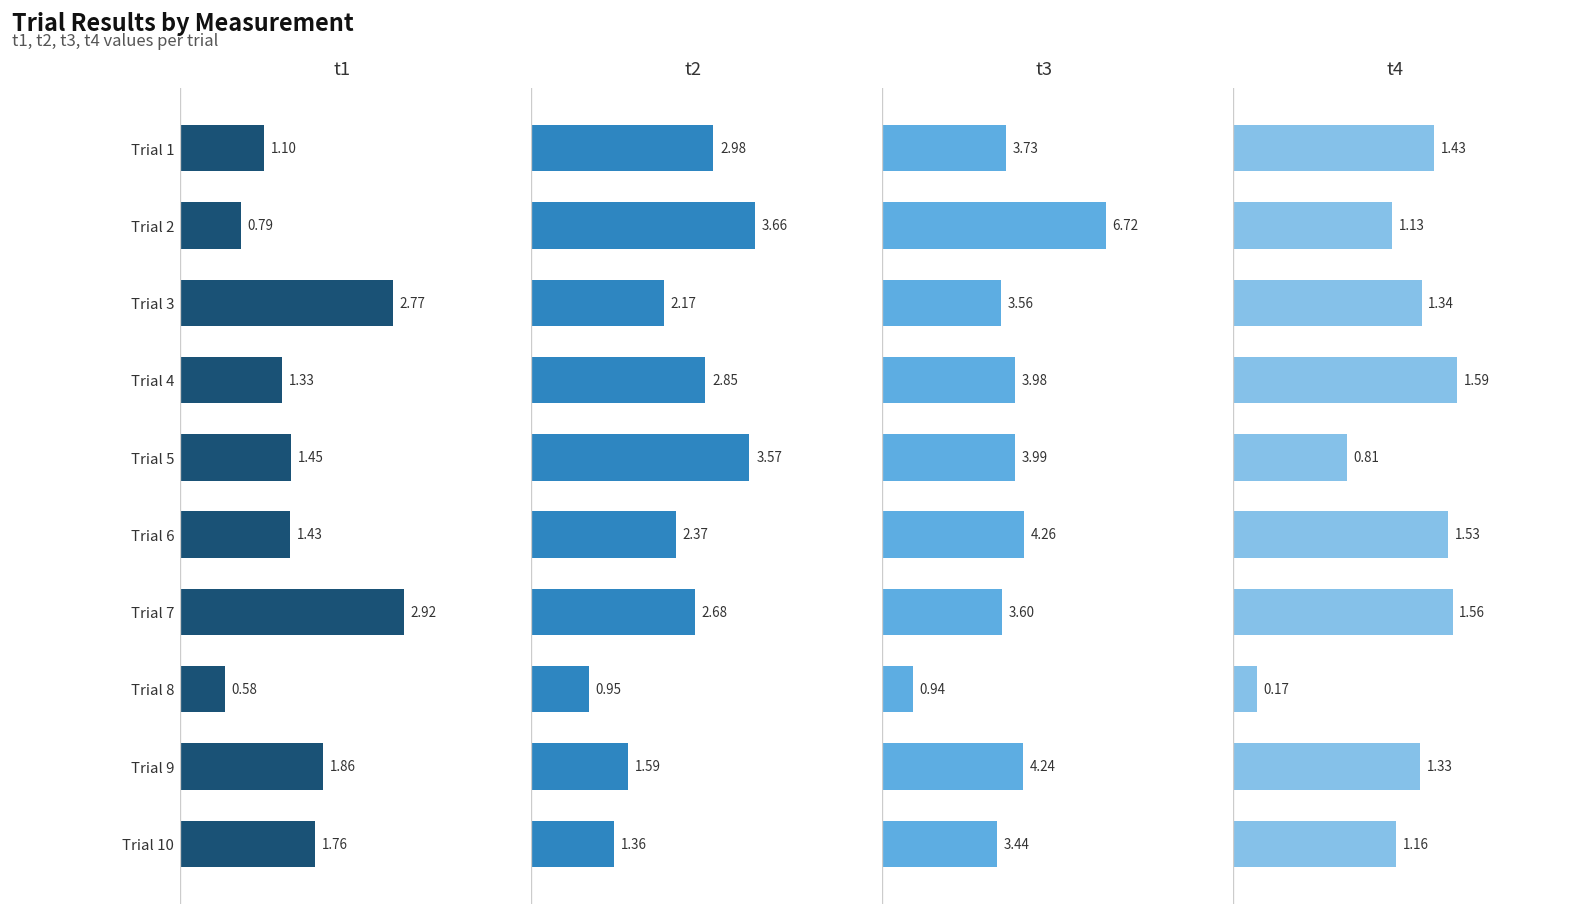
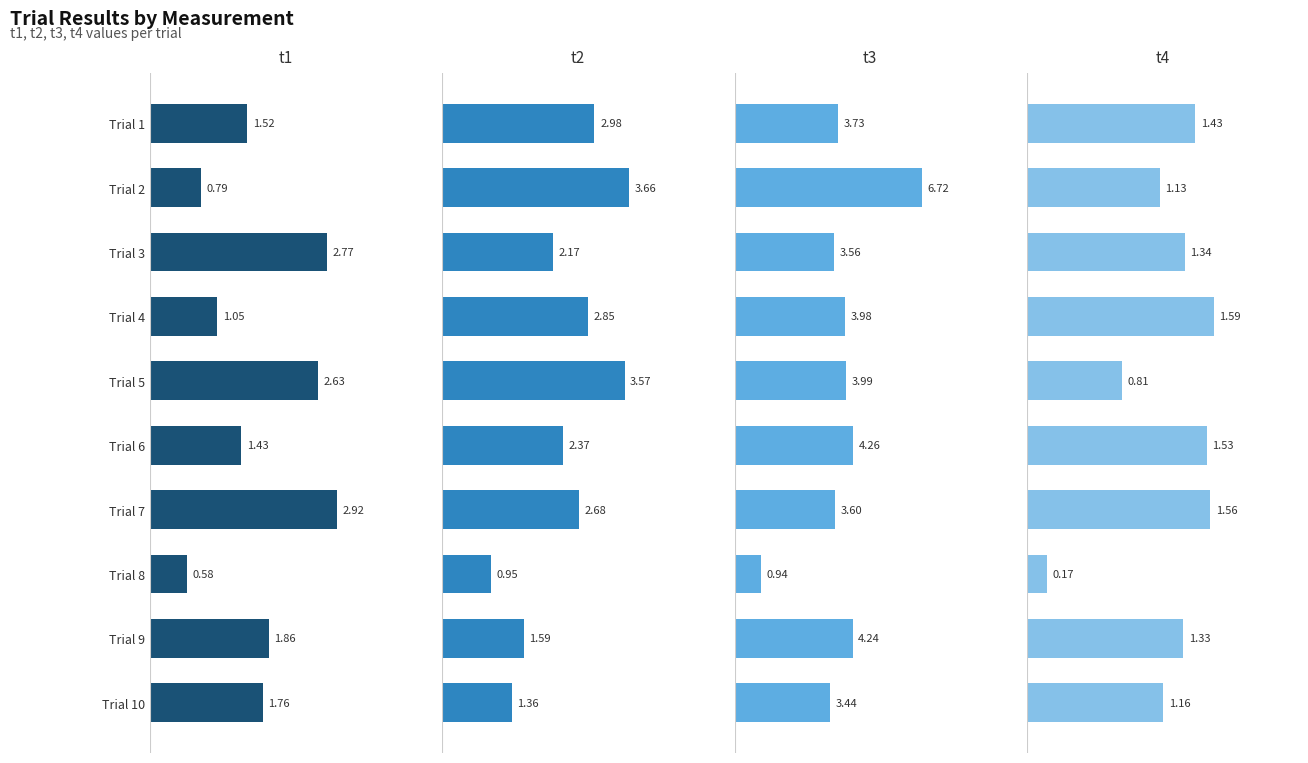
t1, Trial 1: 1.10 -> 1.52
t1, Trial 4: 1.33 -> 1.05
t1, Trial 5: 1.45 -> 2.63
